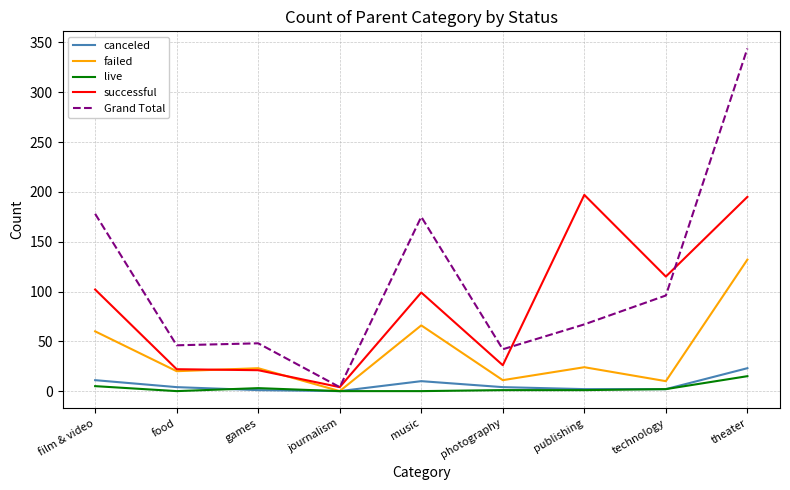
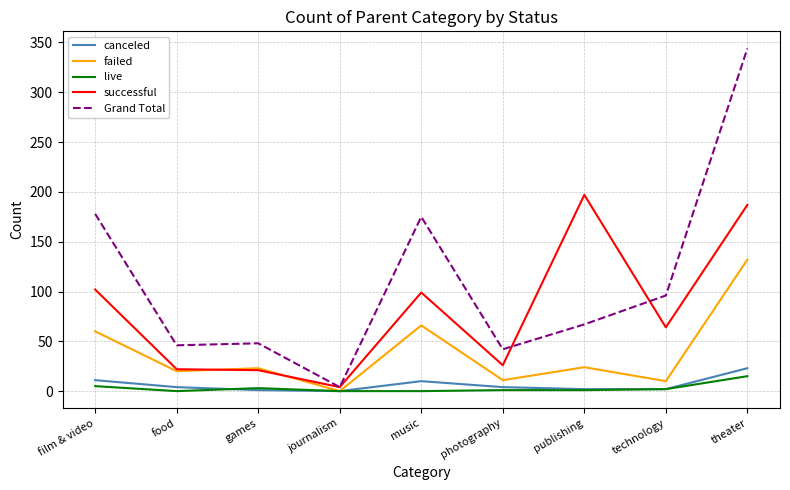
successful, technology: 120 -> 60
successful, theater: 200 -> 190
